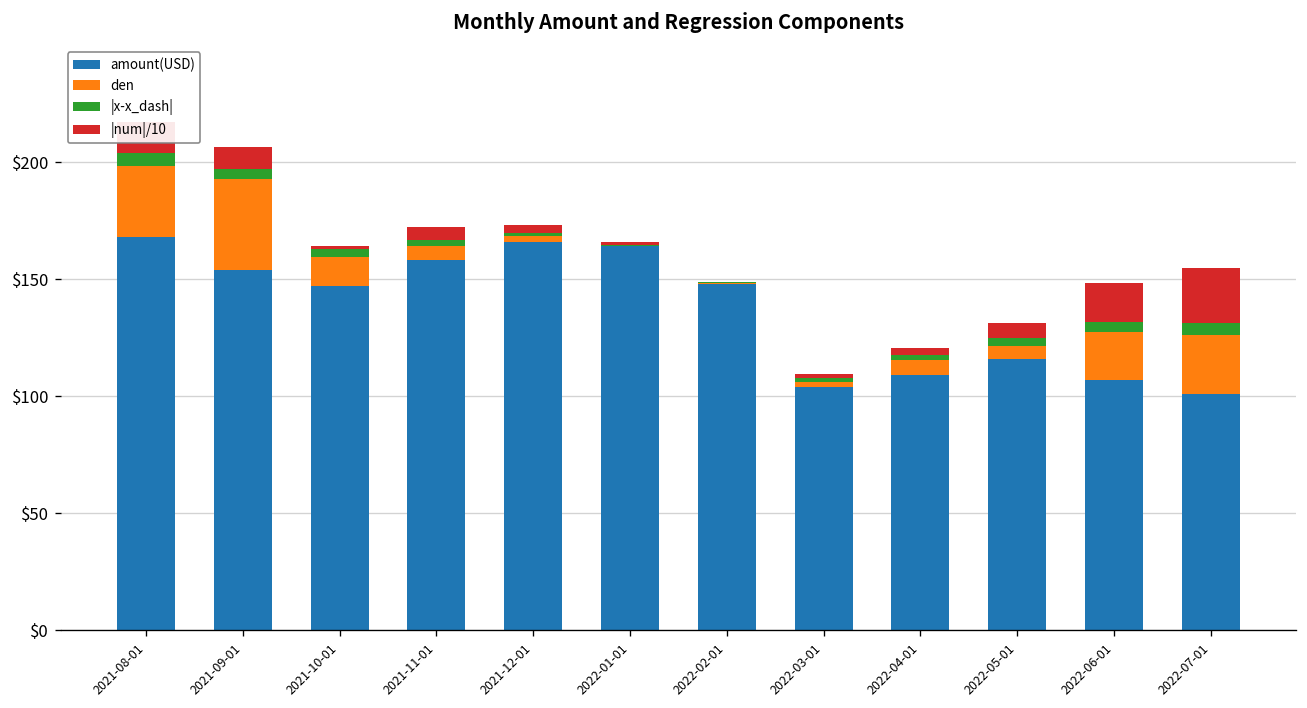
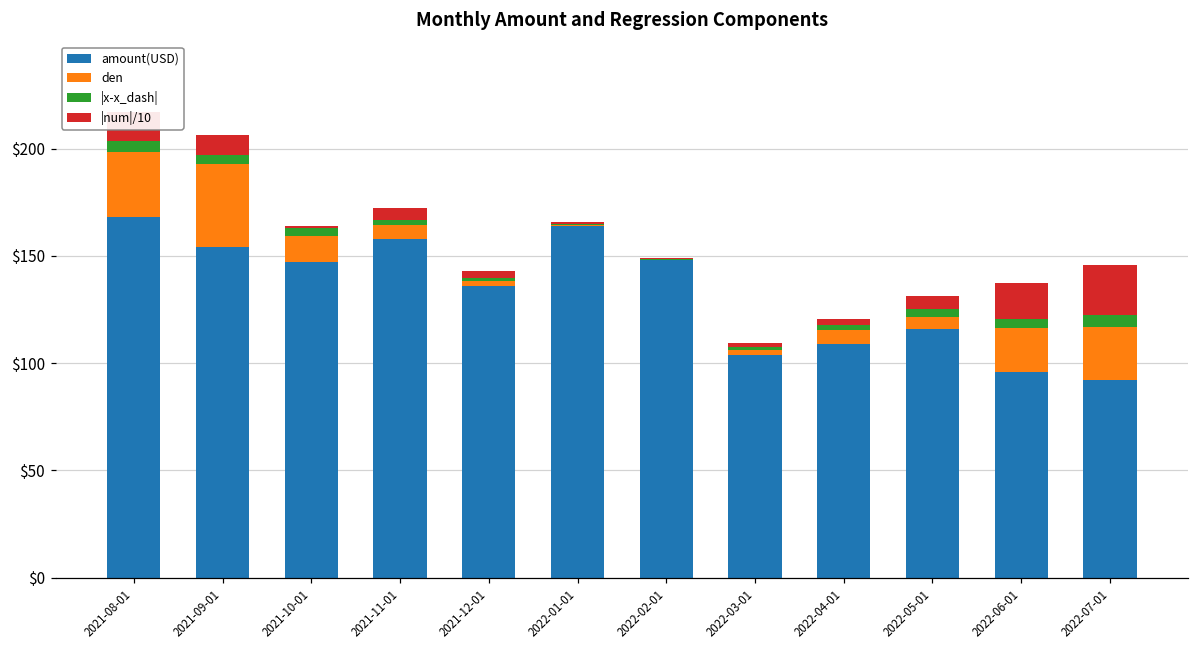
amount(USD), 2021-12-01: $166 -> $136
amount(USD), 2022-06-01: $107 -> $96
amount(USD), 2022-07-01: $101 -> $92
